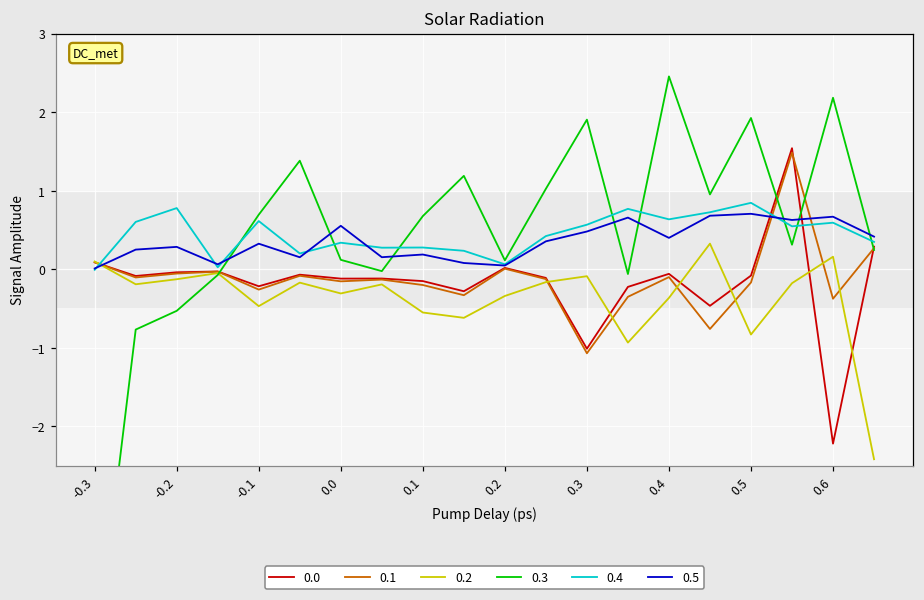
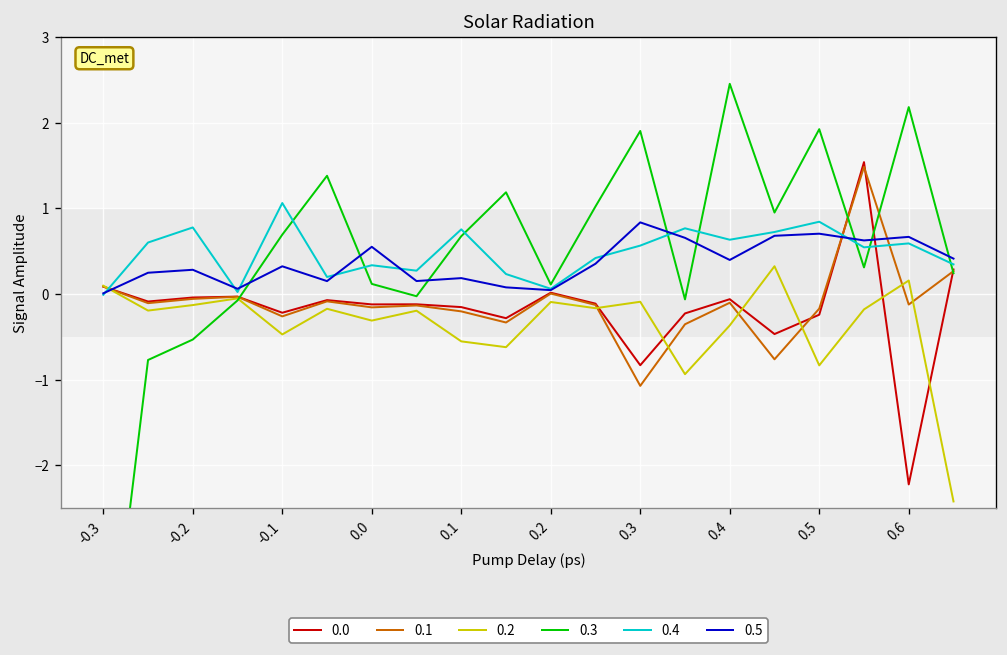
0.4, -0.1: 0.6 -> 1.1
0.4, 0.1: 0.3 -> 0.8
0.2, 0.2: -0.3 -> -0.1
0.0, 0.3: -1.0 -> -0.8
0.5, 0.3: 0.5 -> 0.8
0.0, 0.5: -0.1 -> -0.2
0.1, 0.6: -0.4 -> -0.1
